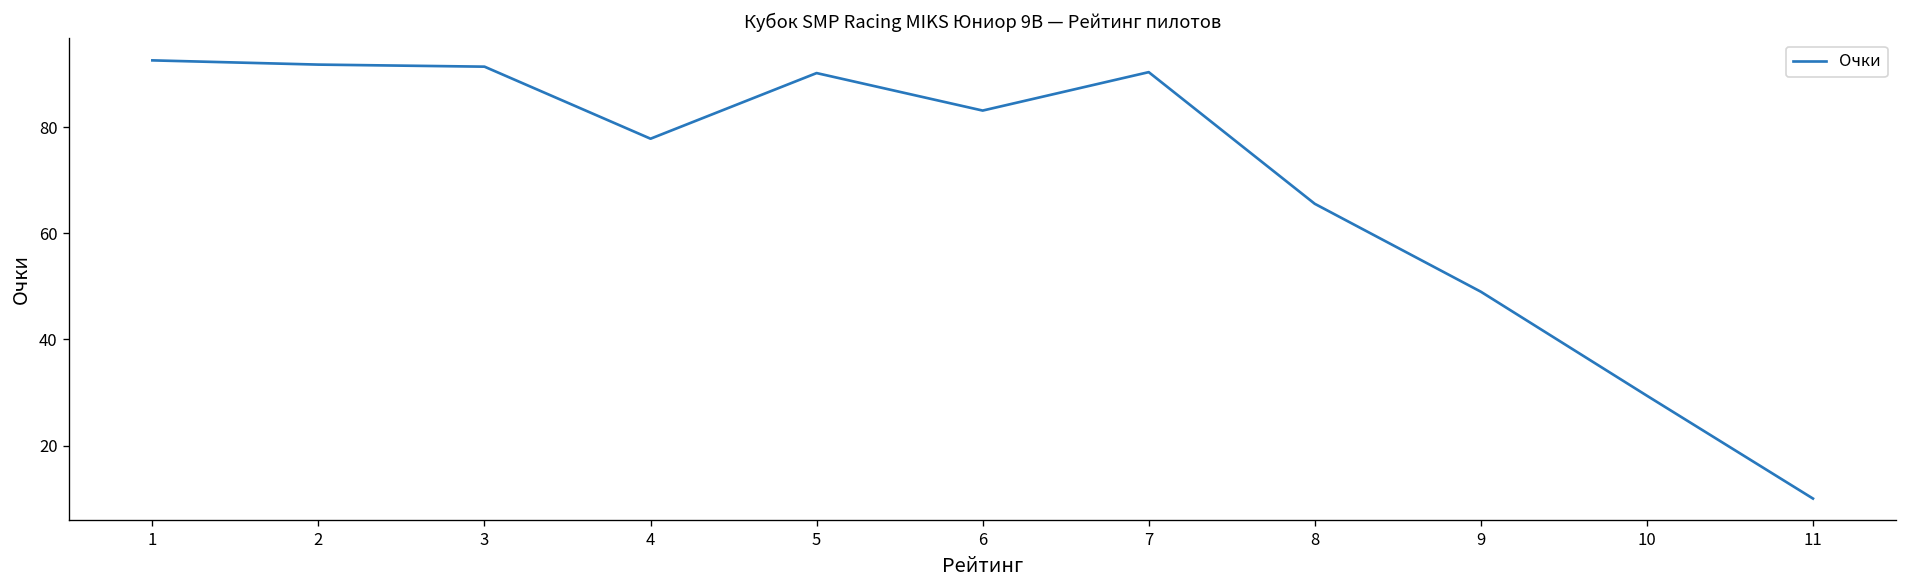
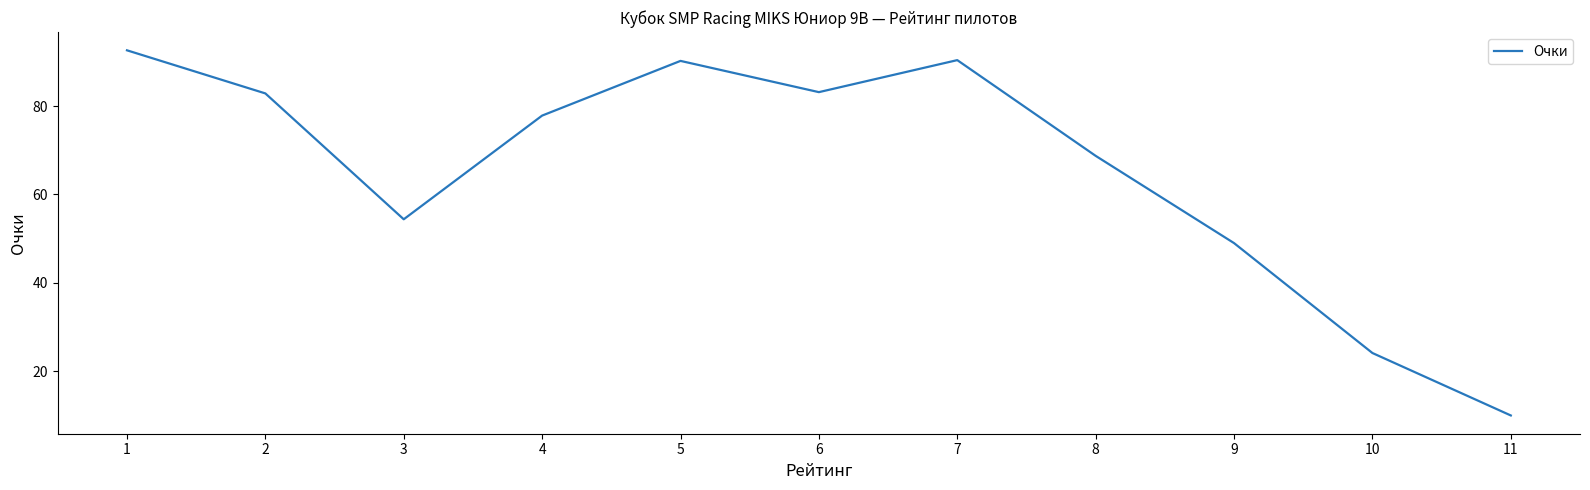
2: 92 -> 83
3: 91 -> 54
8: 66 -> 69
10: 29 -> 24
